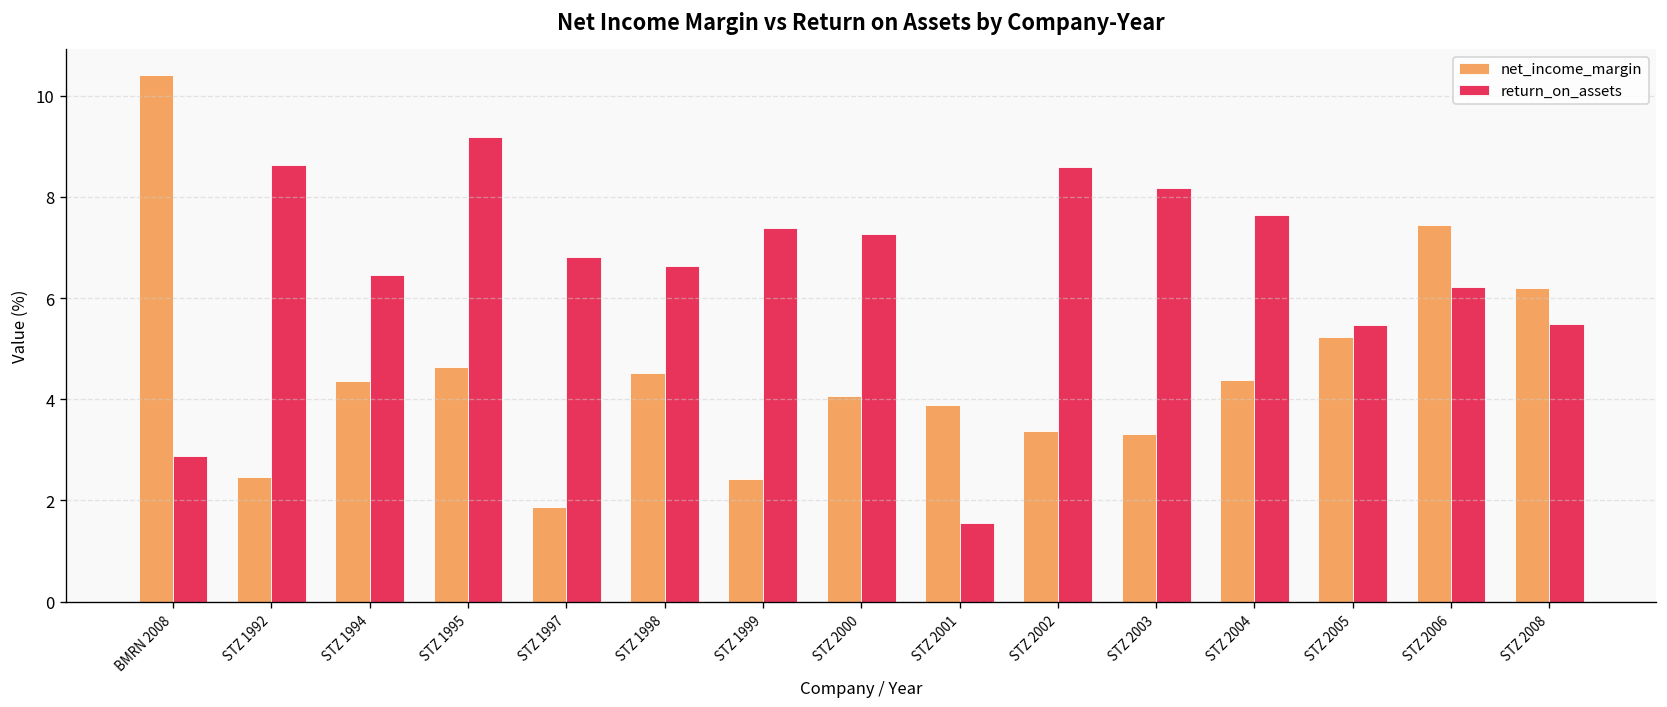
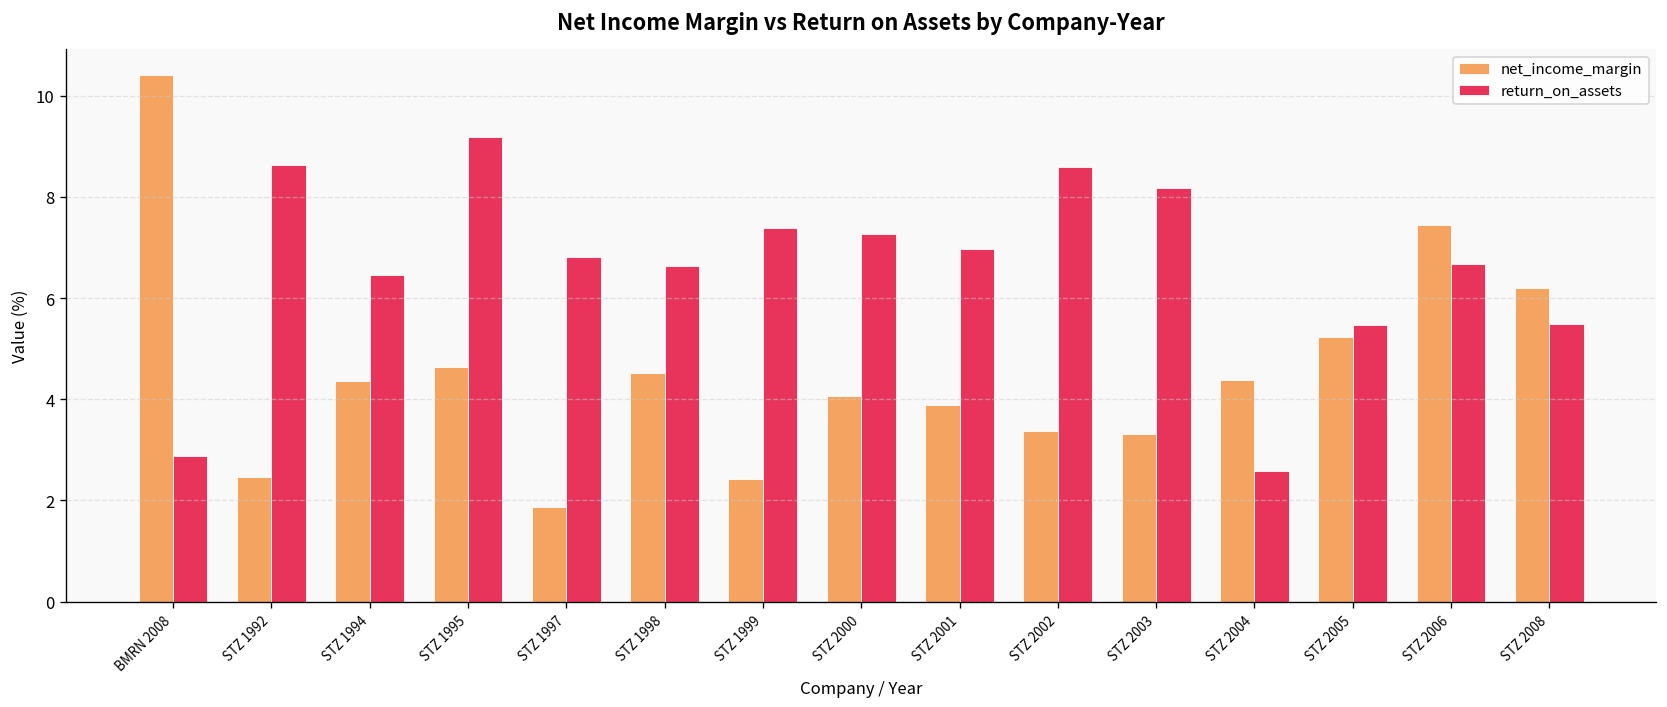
return_on_assets, STZ 2001: 1.6 -> 7.0
return_on_assets, STZ 2004: 7.6 -> 2.6
return_on_assets, STZ 2006: 6.2 -> 6.7
